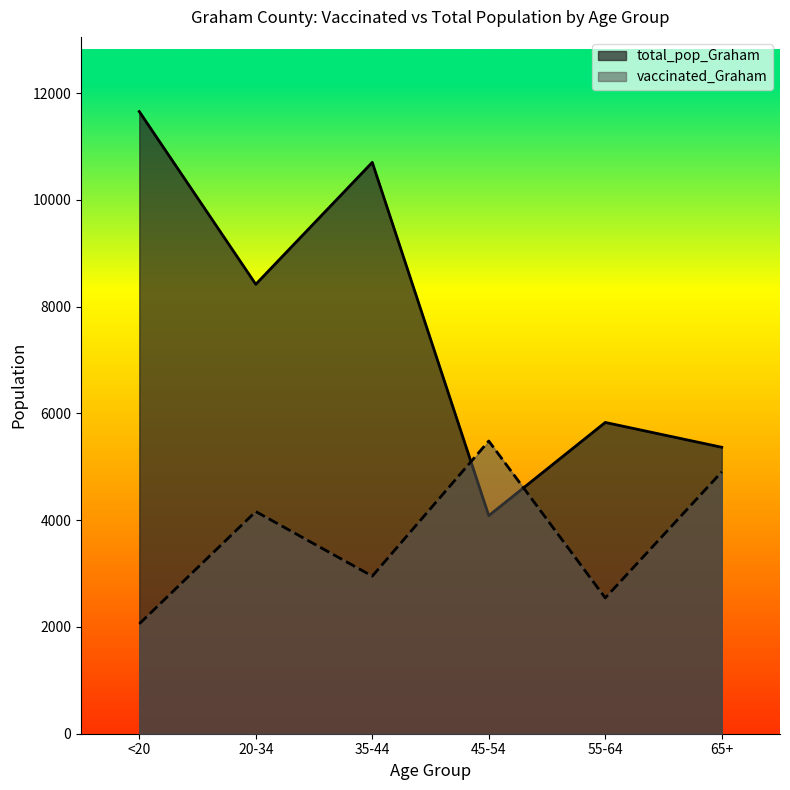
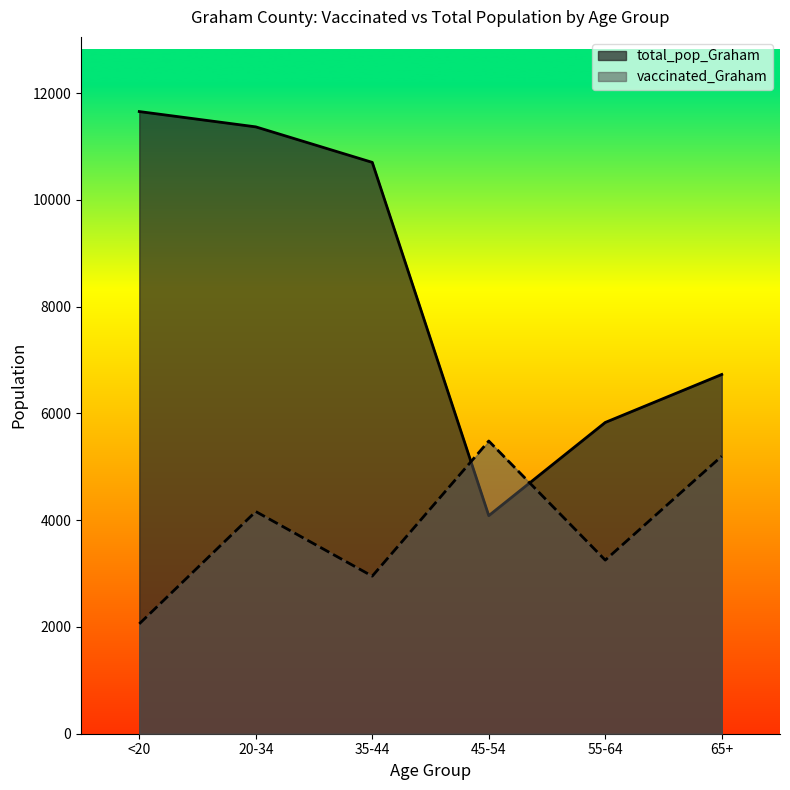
total_pop_Graham, 20-34: 8400 -> 11400
vaccinated_Graham, 55-64: 2500 -> 3300
total_pop_Graham, 65+: 5400 -> 6700
vaccinated_Graham, 65+: 4900 -> 5200
